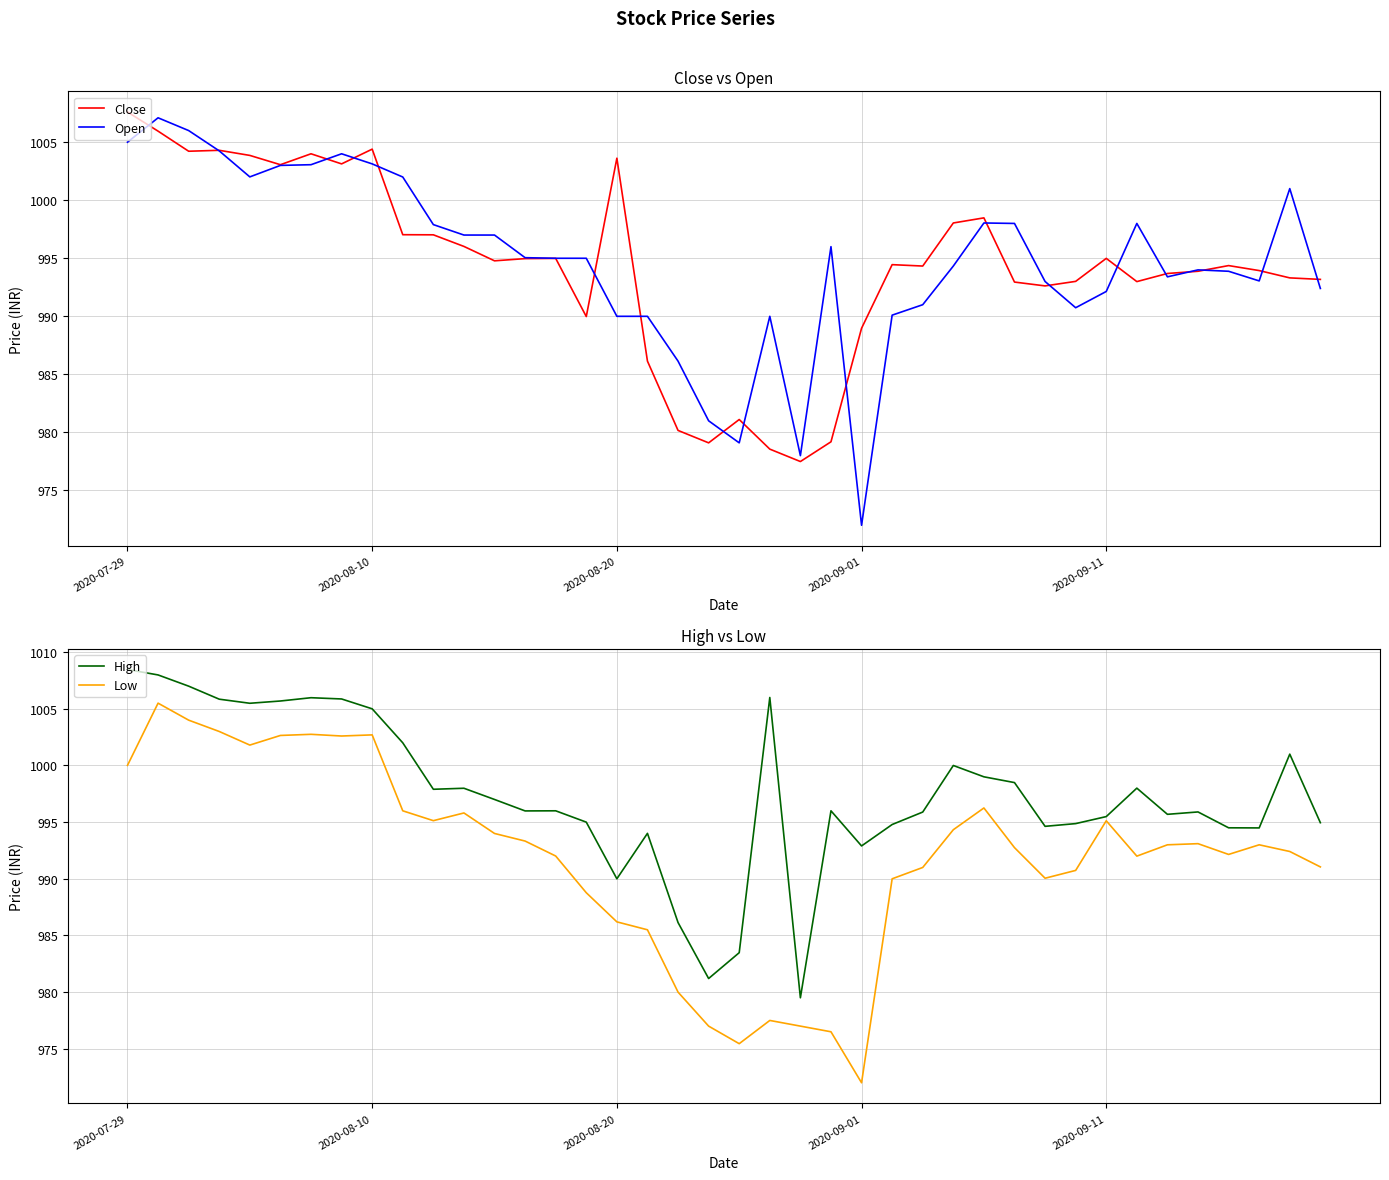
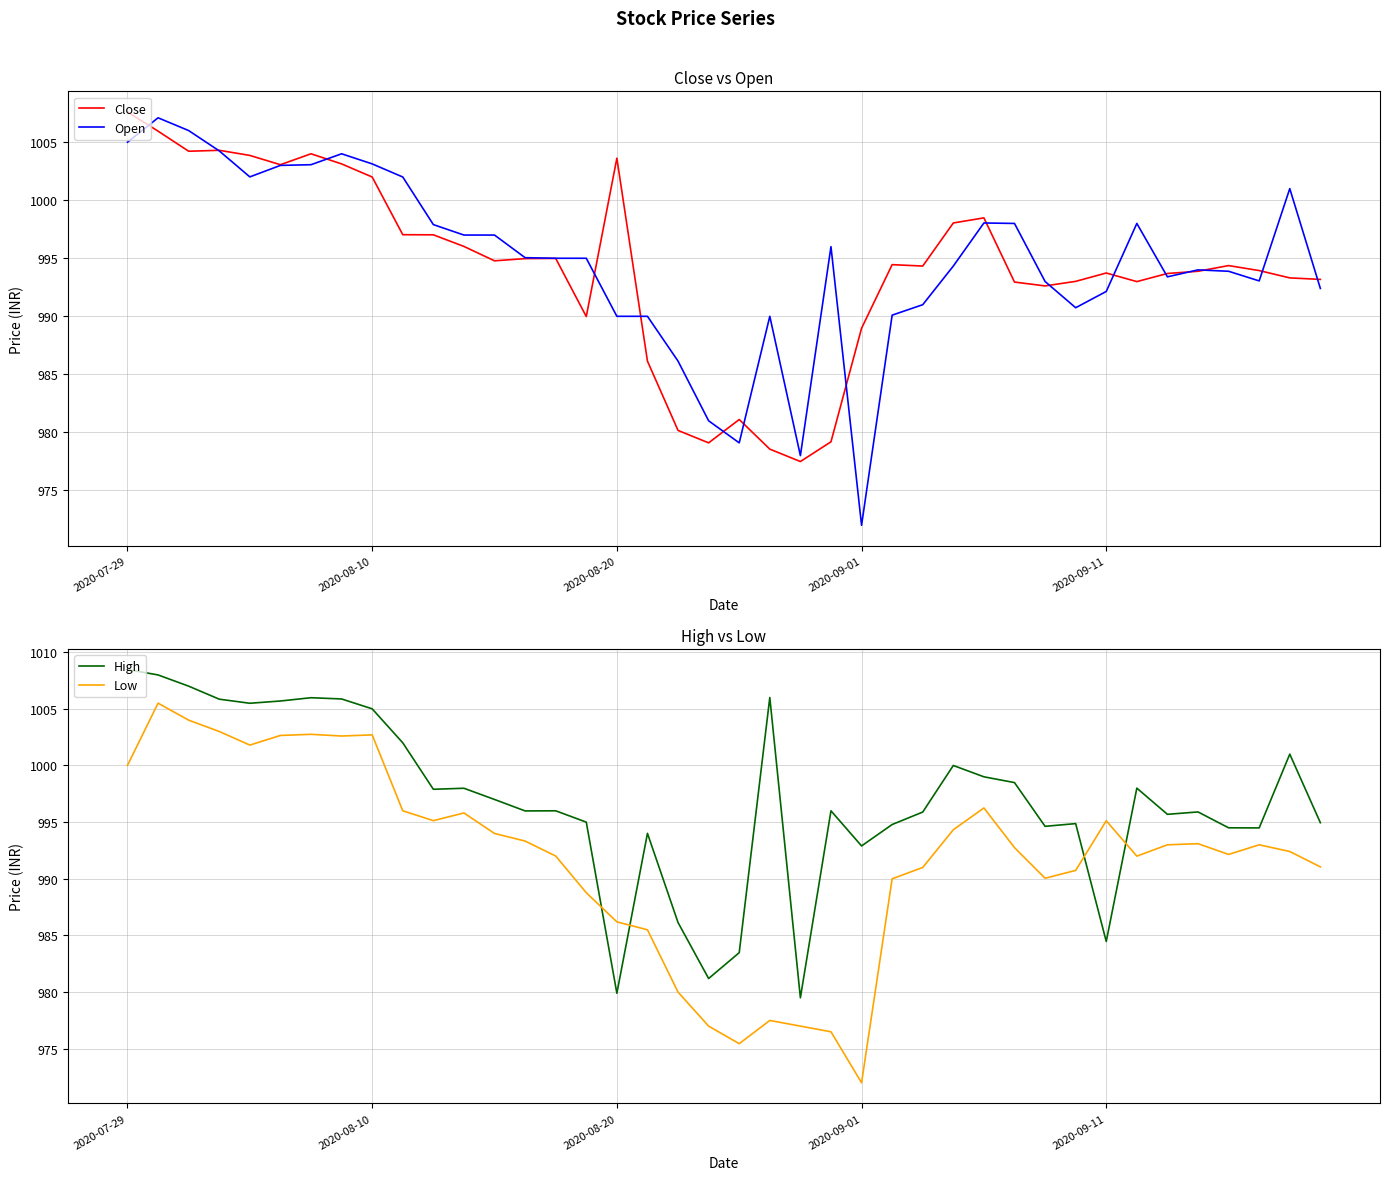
Close vs Open, Close, 2020-08-10: 1004.4 -> 1002.0
Close vs Open, Close, 2020-09-11: 995.0 -> 993.7
High vs Low, High, 2020-08-20: 990.0 -> 979.9
High vs Low, High, 2020-09-11: 995.5 -> 984.5
